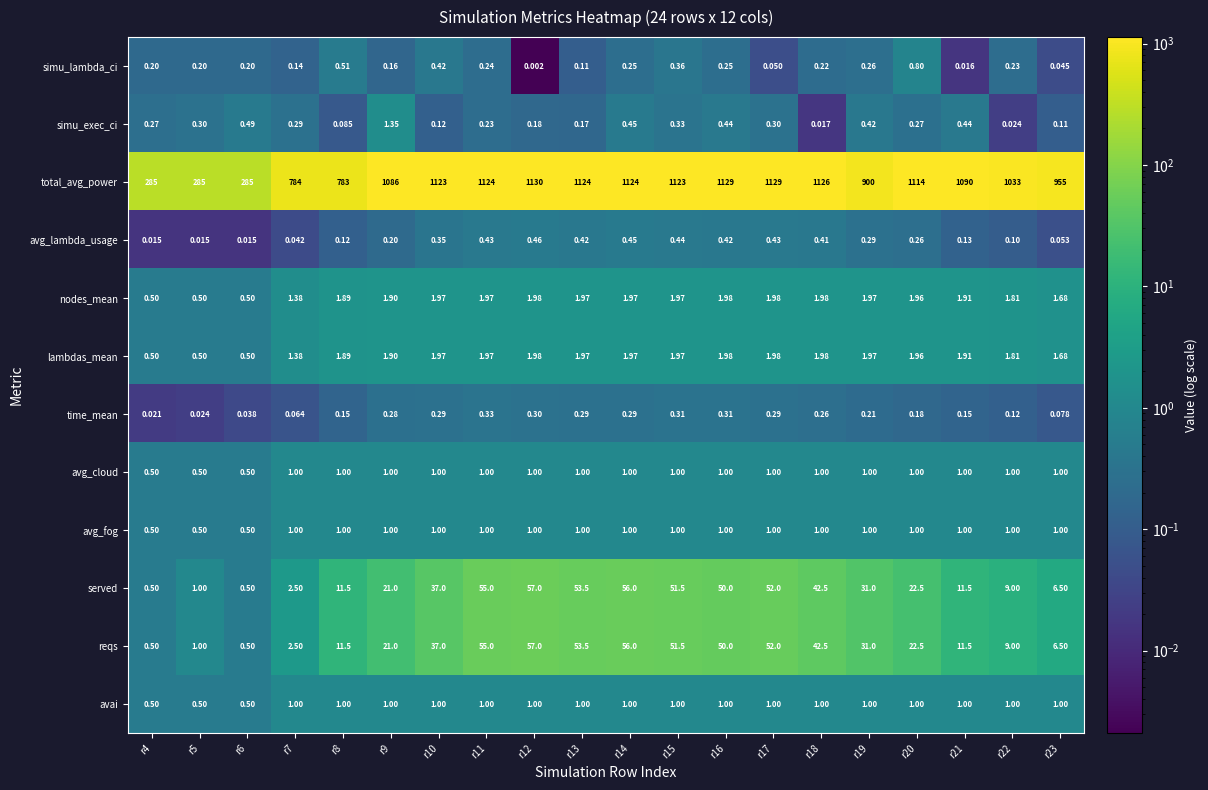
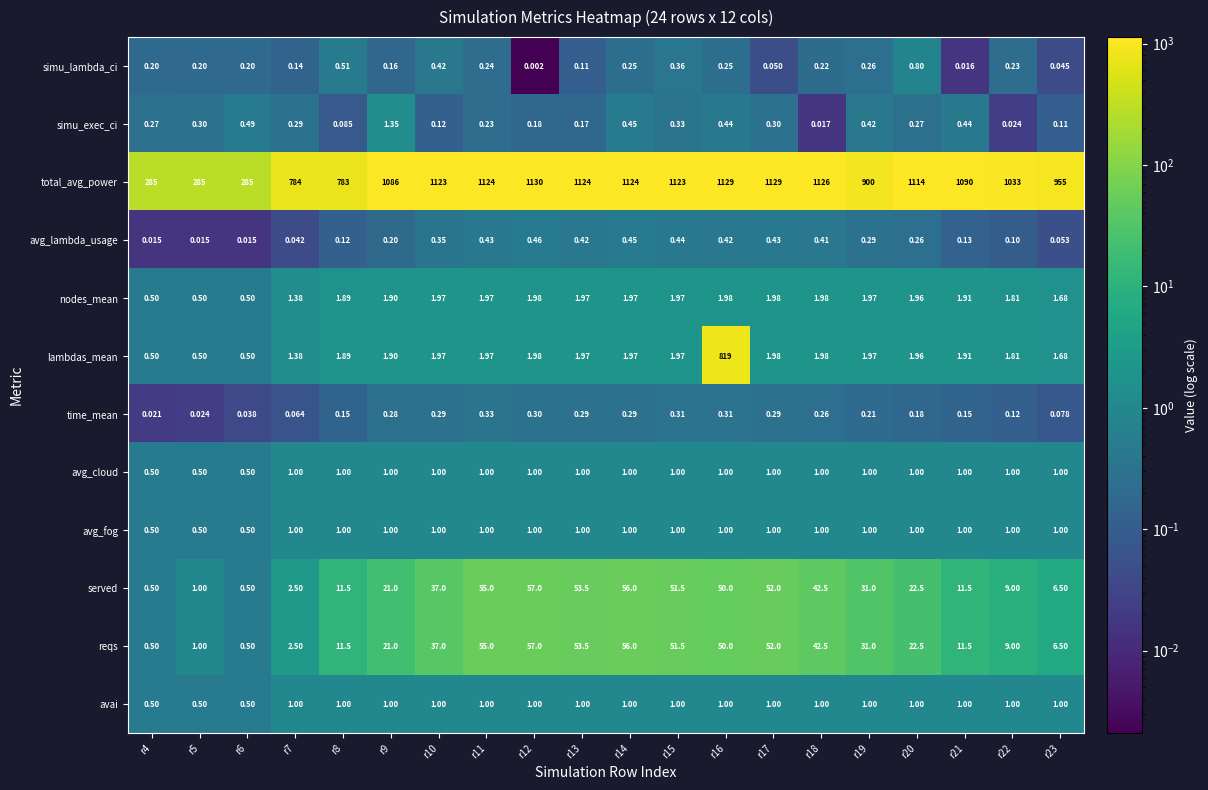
lambdas_mean, r16: 1.98 -> 819
